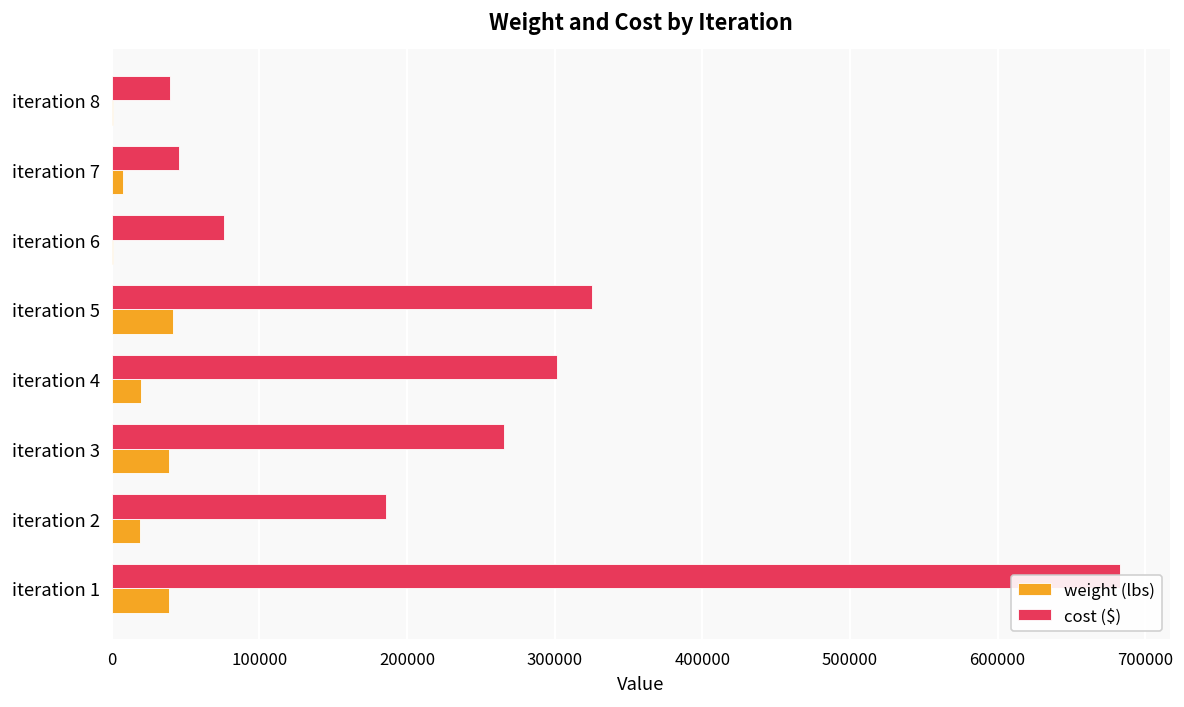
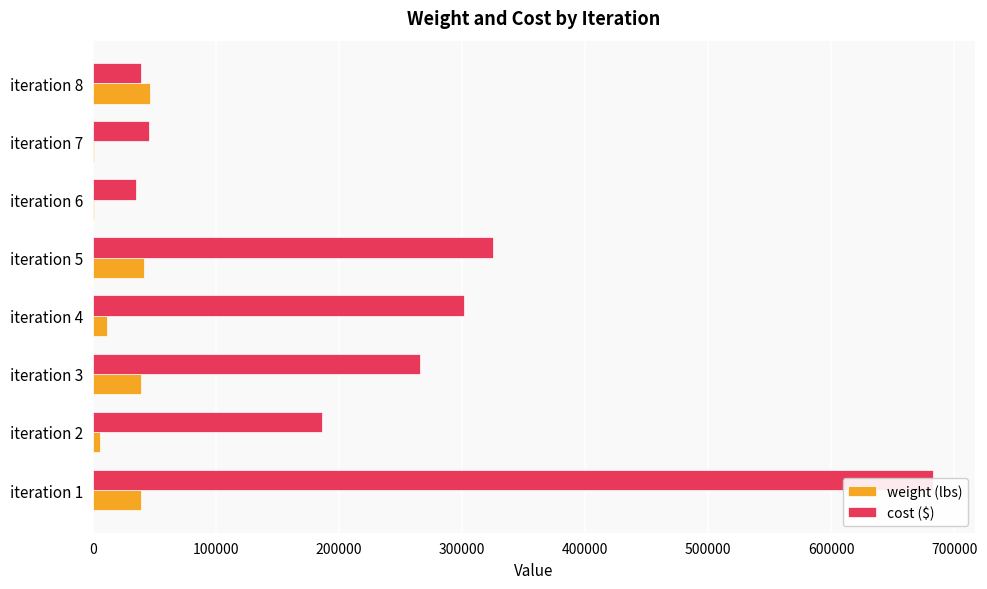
weight (lbs), iteration 8: 1000 -> 46000
weight (lbs), iteration 7: 8000 -> 1000
cost ($), iteration 6: 76000 -> 35000
weight (lbs), iteration 4: 20000 -> 11000
weight (lbs), iteration 2: 19000 -> 6000
